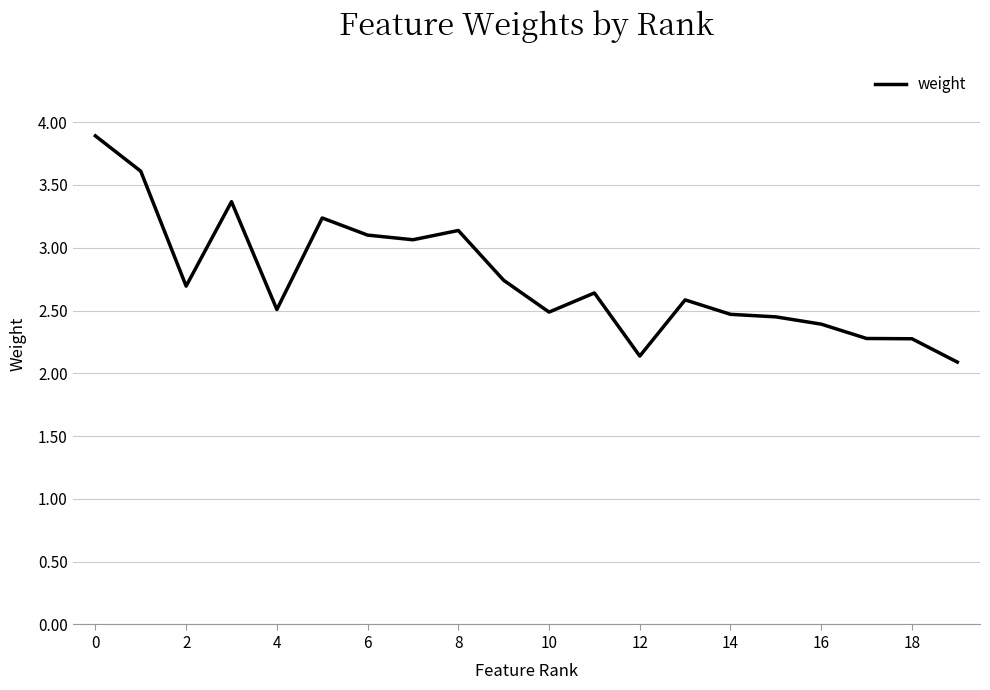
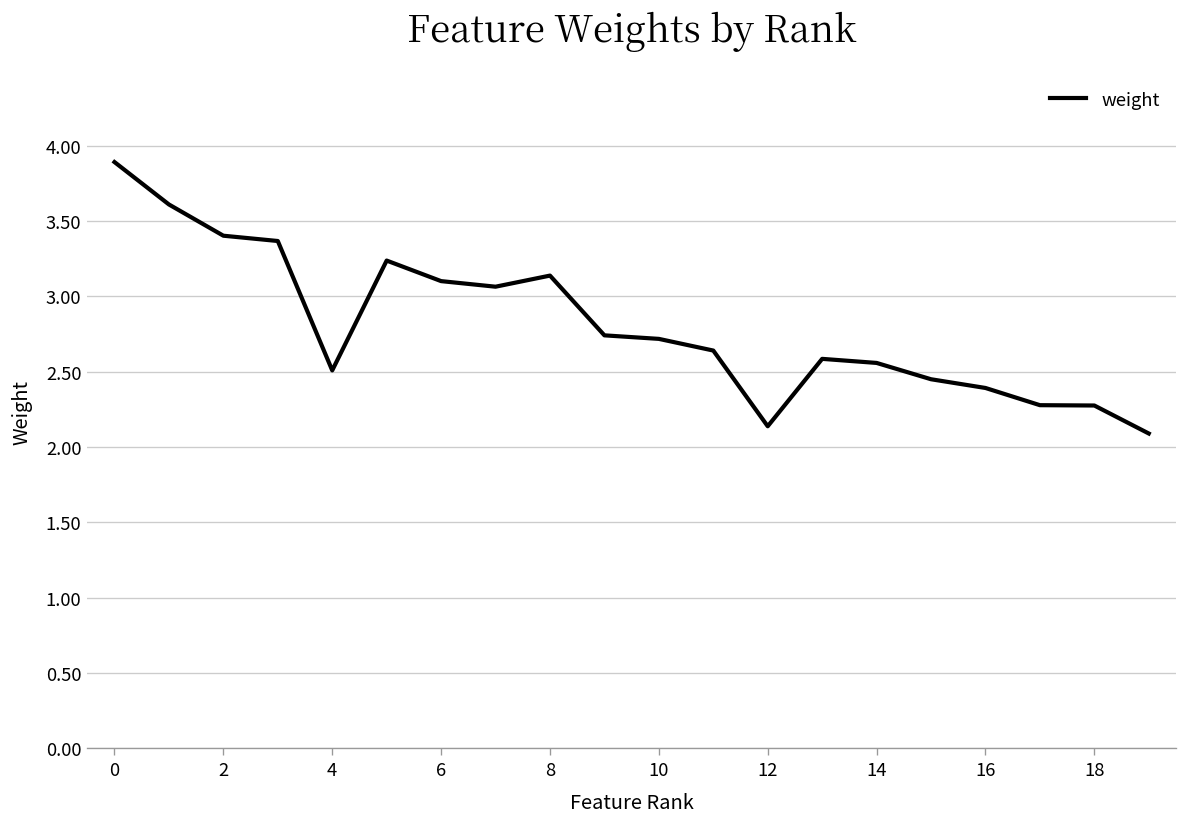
2: 2.69 -> 3.40
10: 2.49 -> 2.72
14: 2.47 -> 2.56
